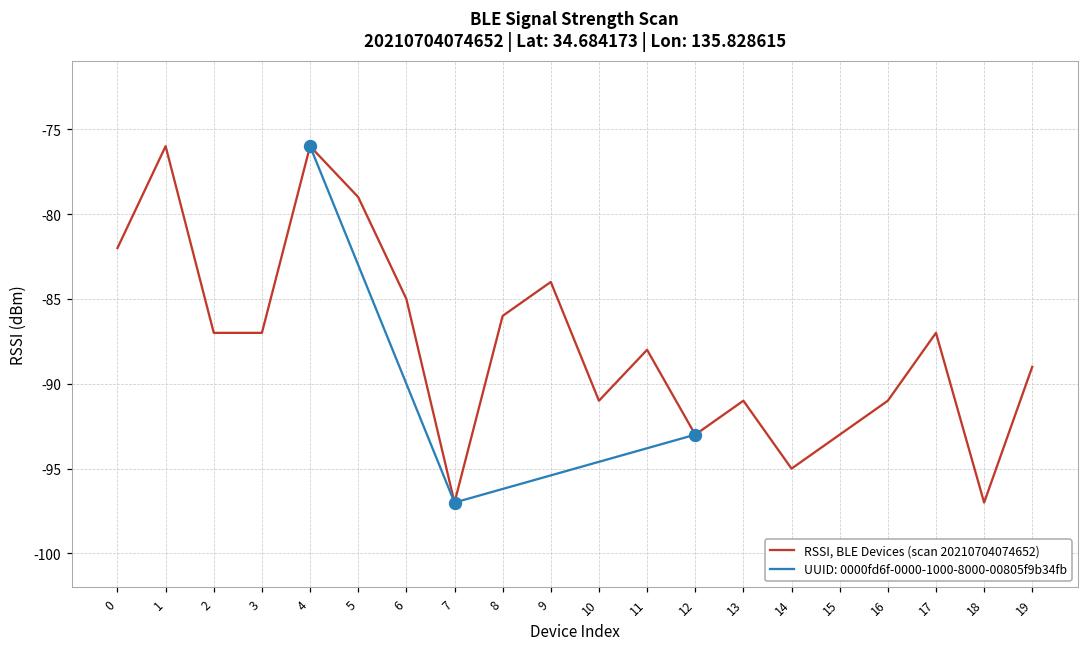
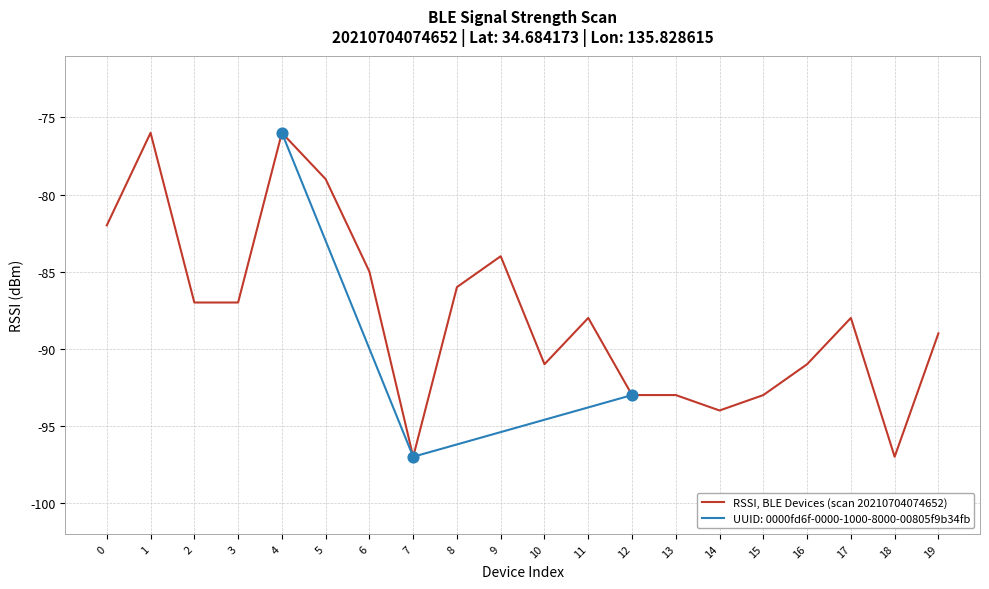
RSSI, BLE Devices (scan 20210704074652), 13: -91 -> -93
RSSI, BLE Devices (scan 20210704074652), 14: -95 -> -94
RSSI, BLE Devices (scan 20210704074652), 17: -87 -> -88
